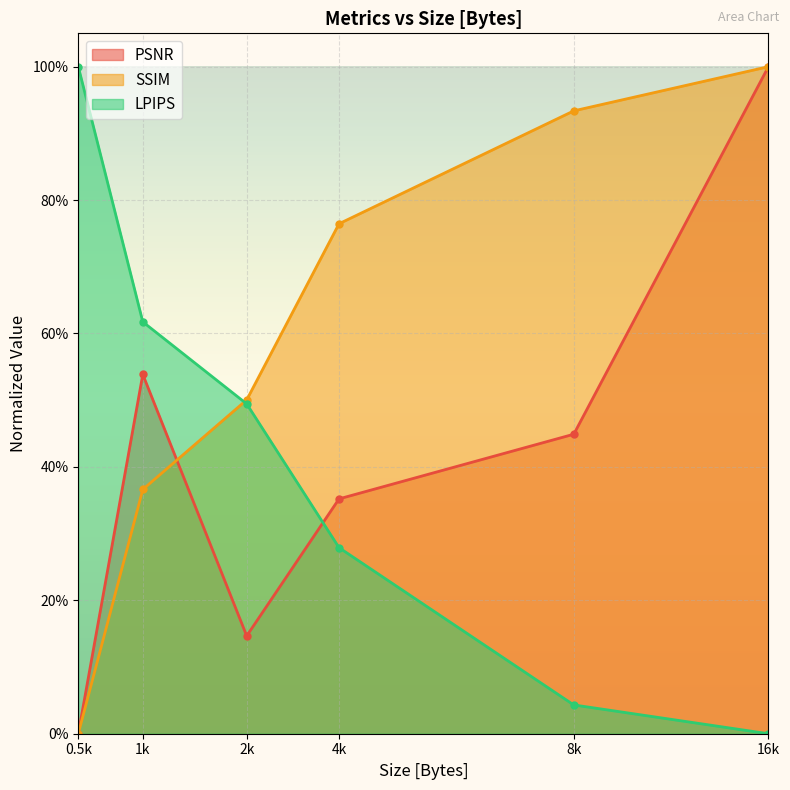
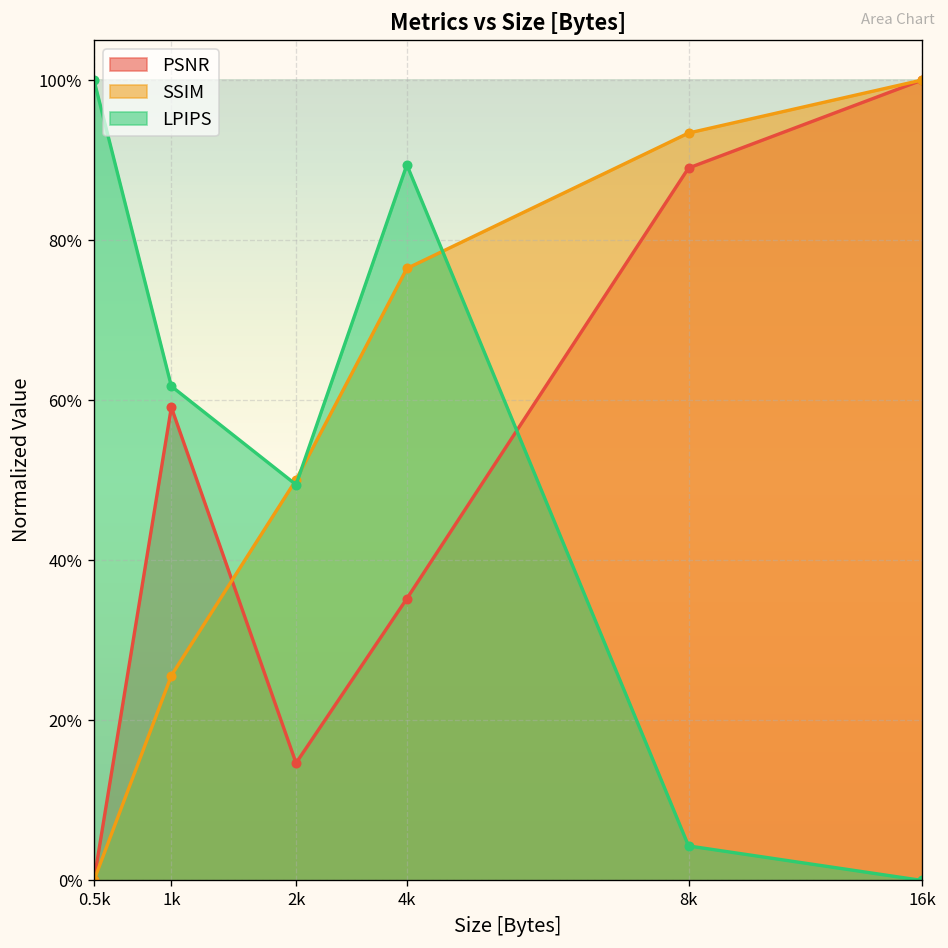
PSNR, 1k: 54% -> 59%
SSIM, 1k: 37% -> 26%
LPIPS, 4k: 28% -> 89%
PSNR, 8k: 45% -> 89%
